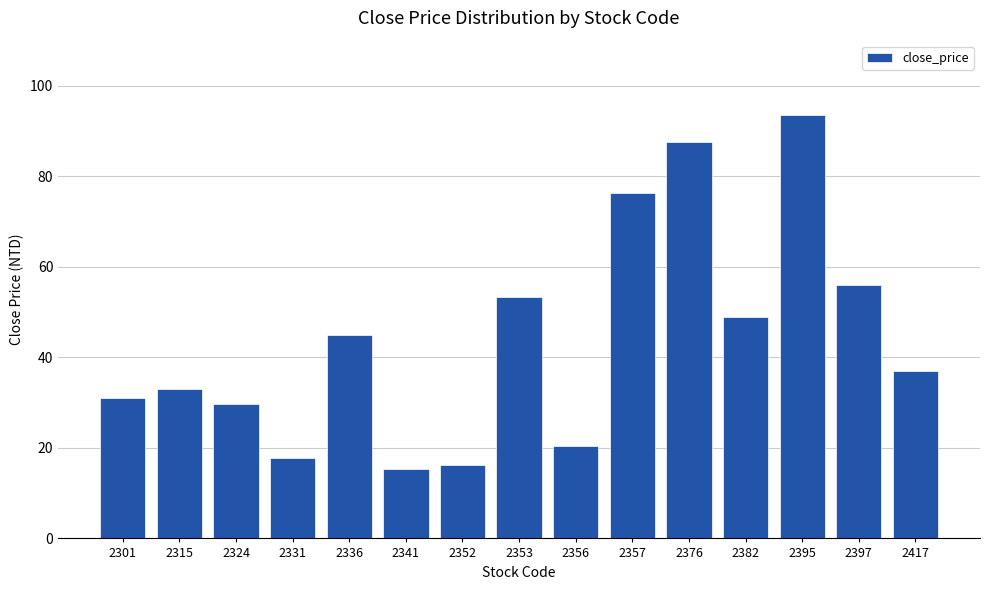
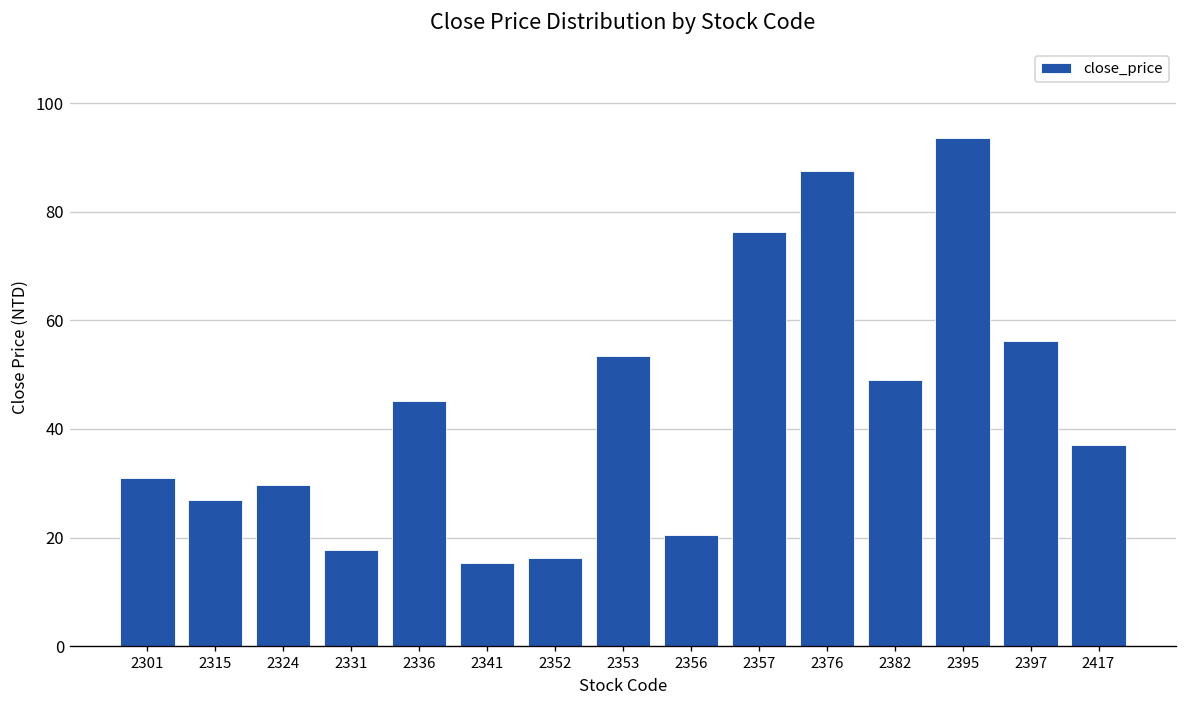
2315: 33 -> 27
